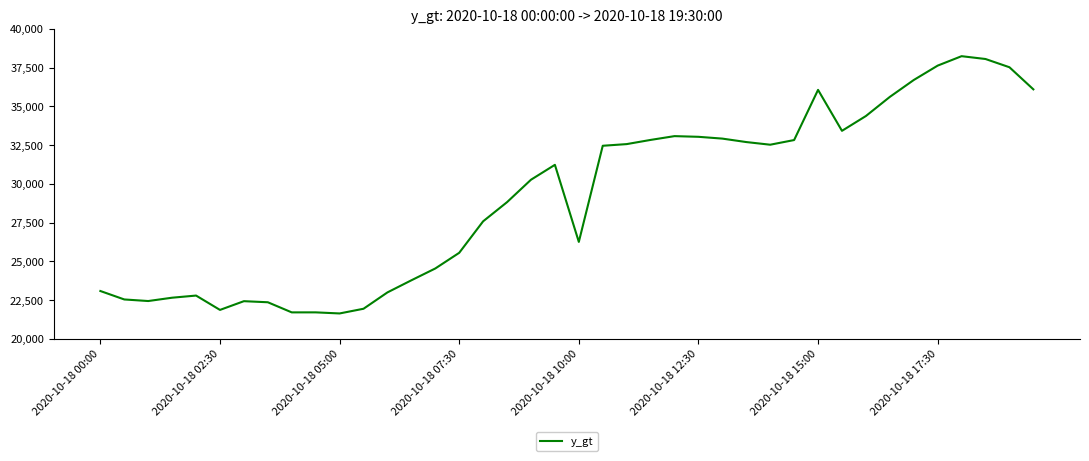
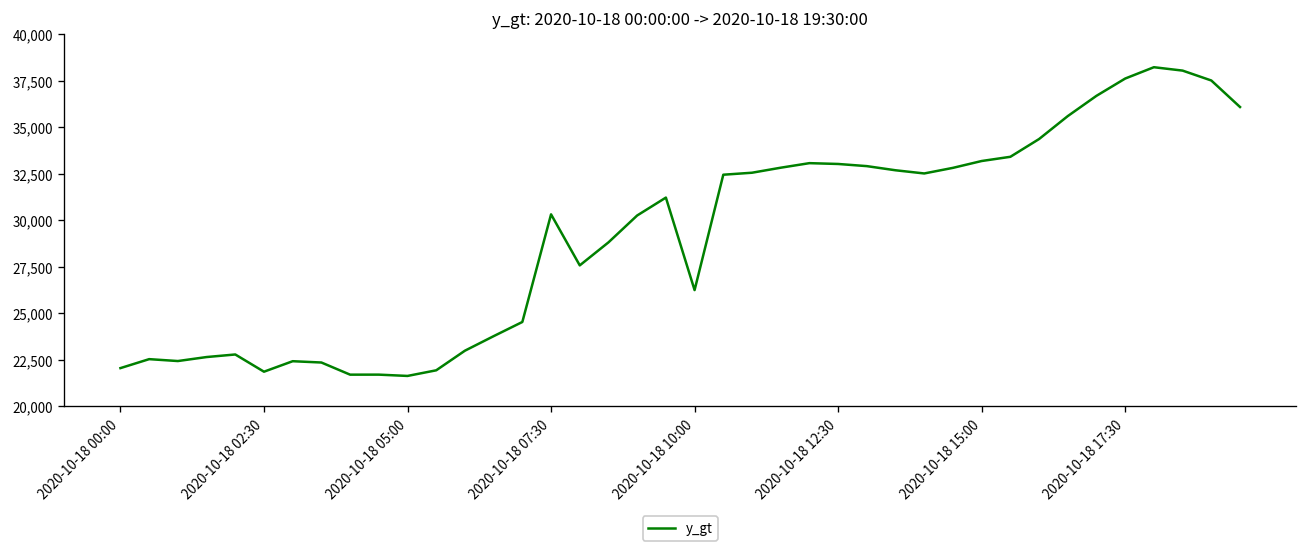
2020-10-18 00:00: 23,100 -> 22,100
2020-10-18 07:30: 25,500 -> 30,300
2020-10-18 15:00: 36,100 -> 33,200
